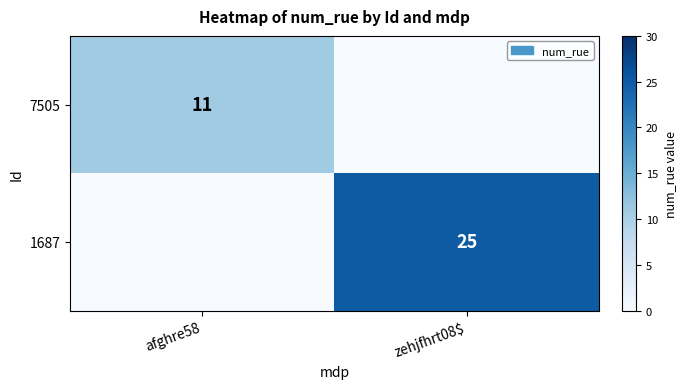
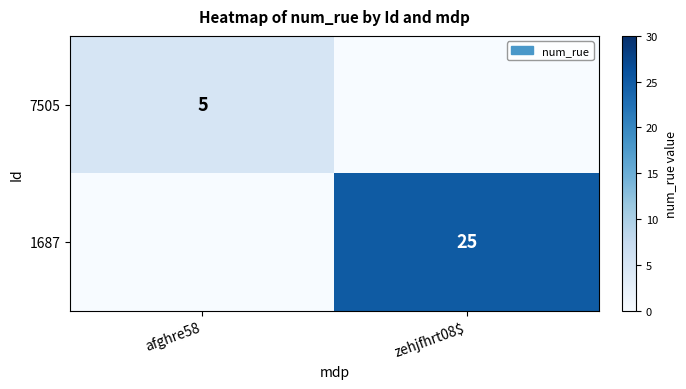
7505, afghre58: 11 -> 5
